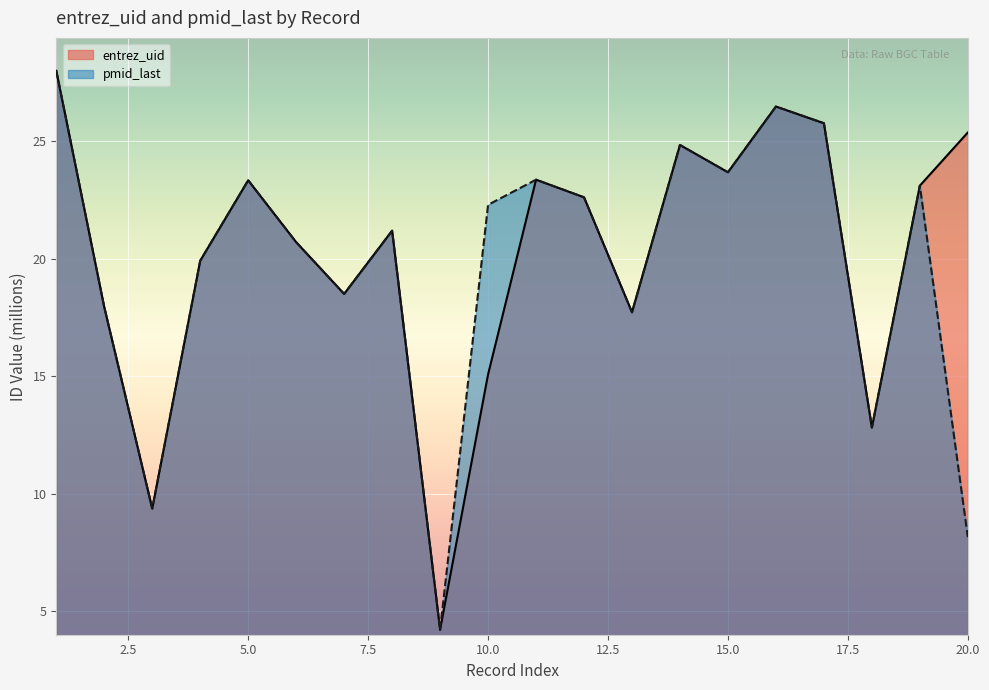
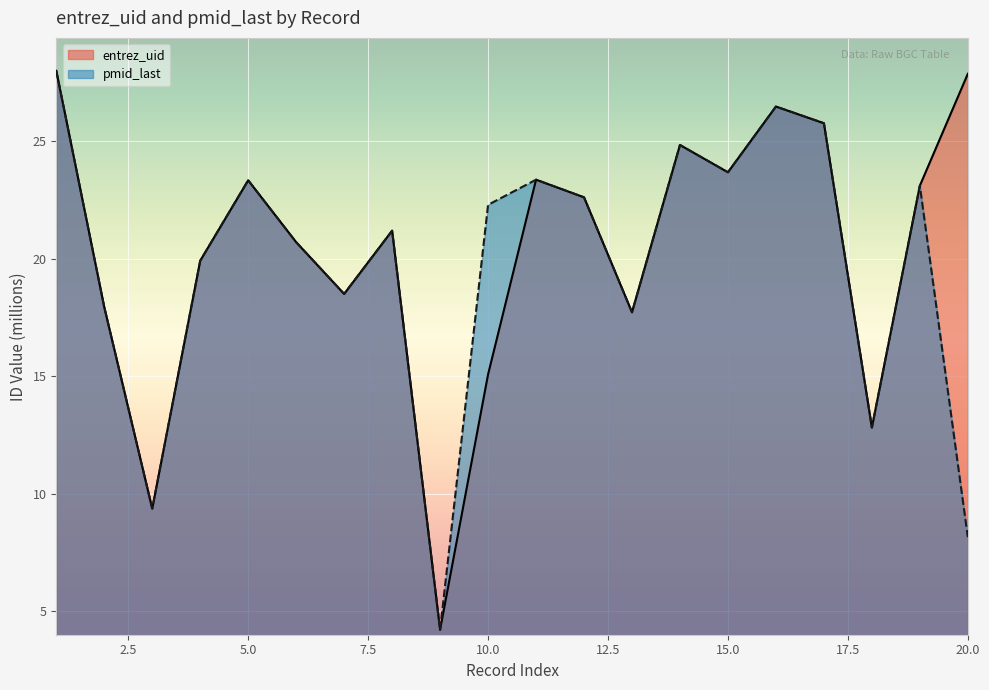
entrez_uid, 20.0: 25.4 -> 27.9
